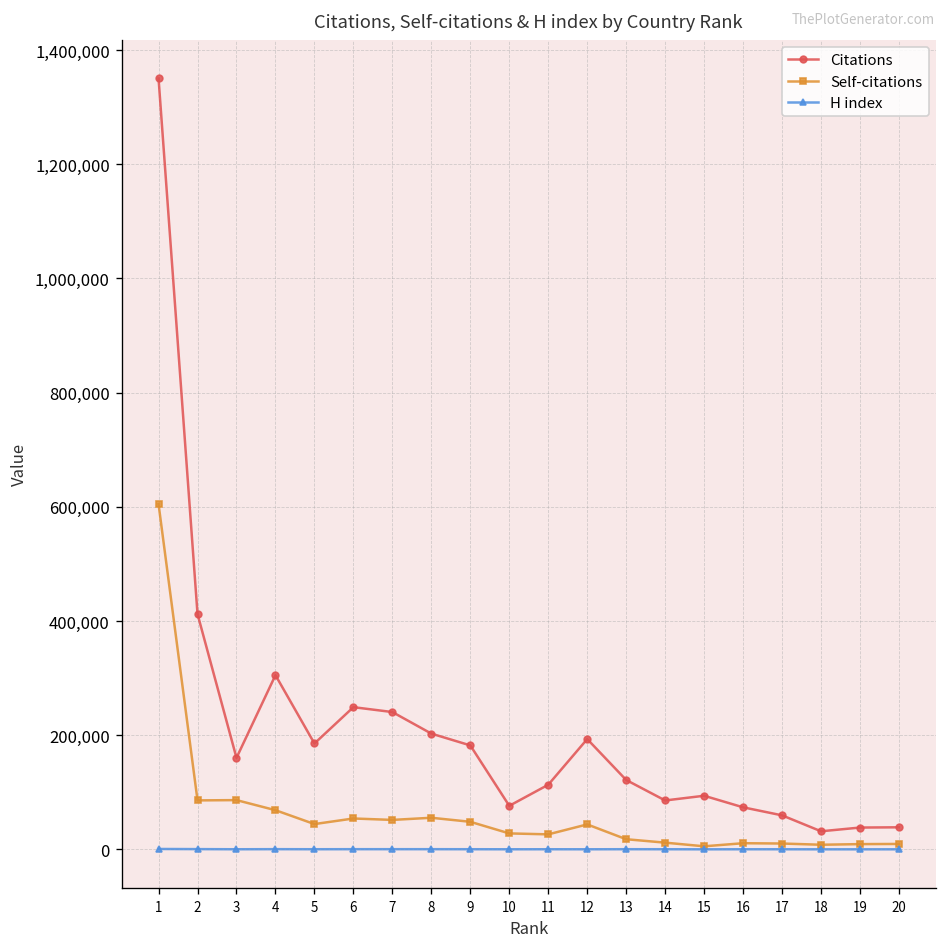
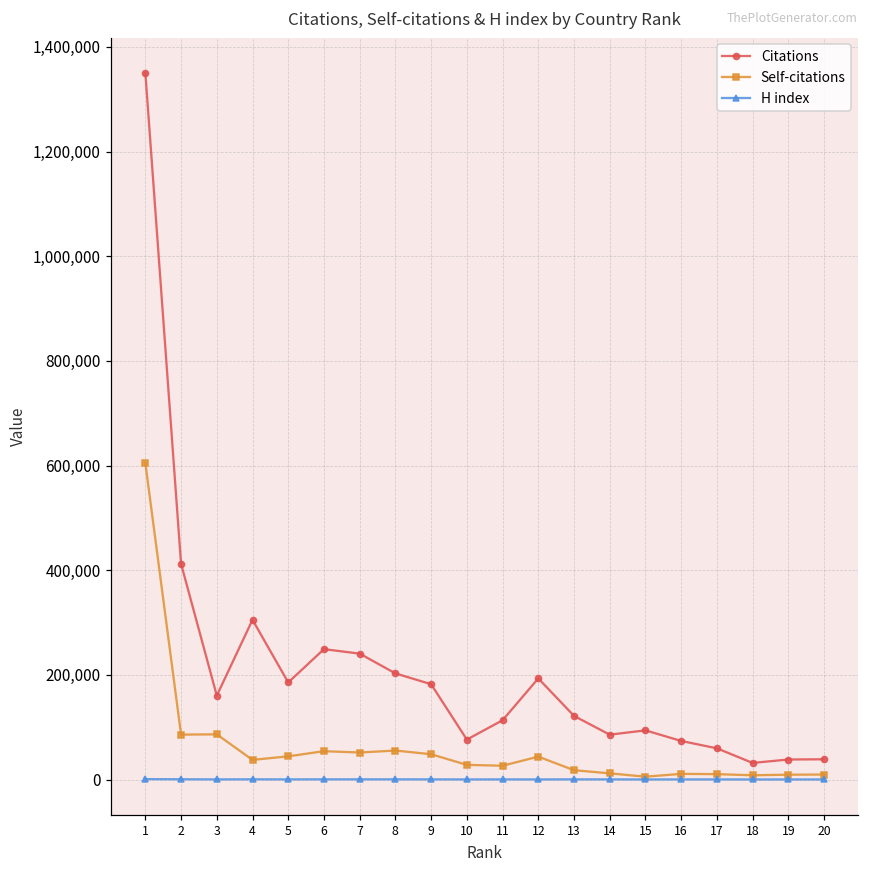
Self-citations, 4: 70,000 -> 40,000
